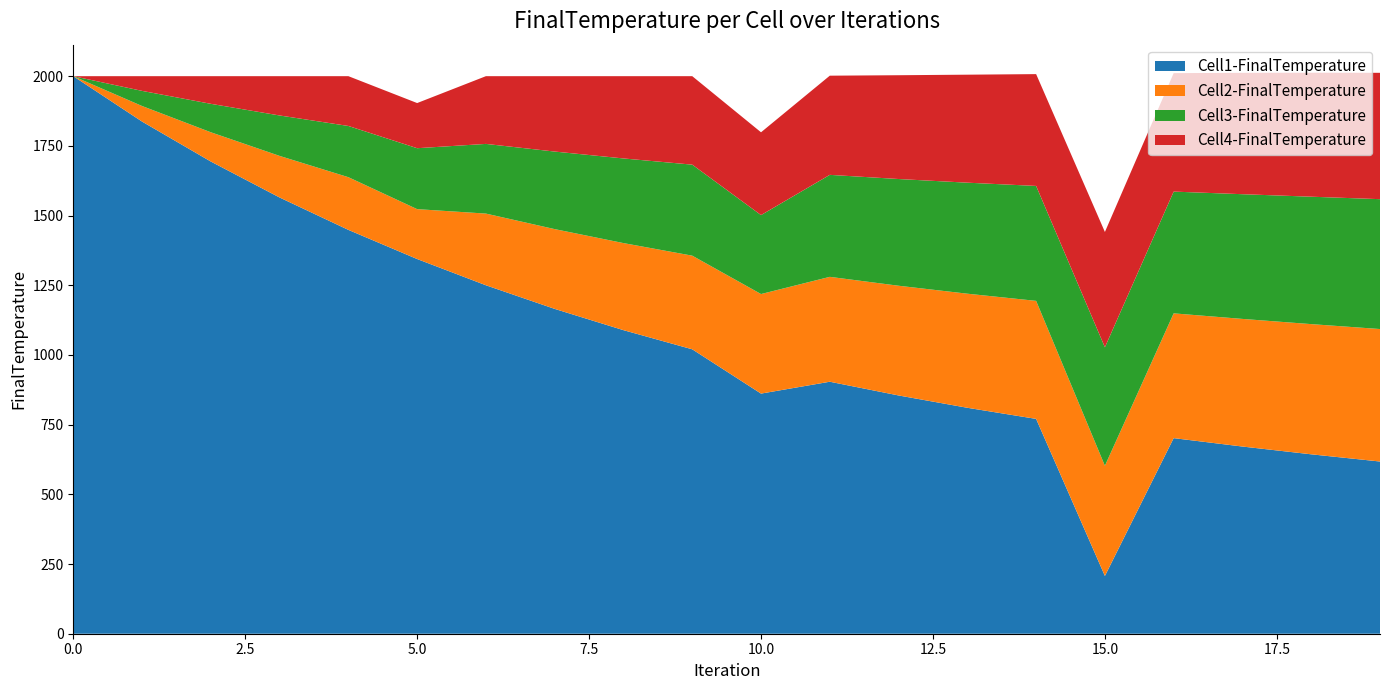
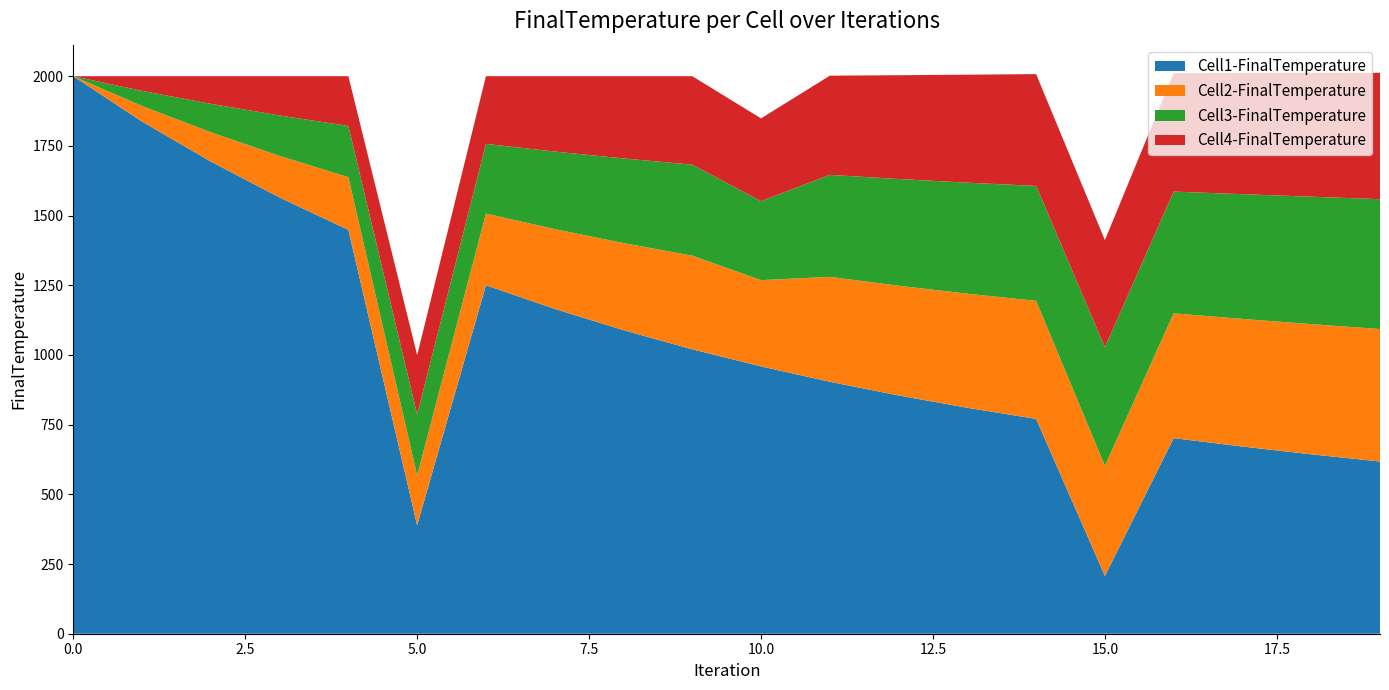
Cell1-FinalTemperature, 5.0: 1340 -> 390
Cell4-FinalTemperature, 5.0: 160 -> 210
Cell1-FinalTemperature, 10.0: 860 -> 960
Cell2-FinalTemperature, 10.0: 360 -> 310
Cell4-FinalTemperature, 15.0: 410 -> 380
